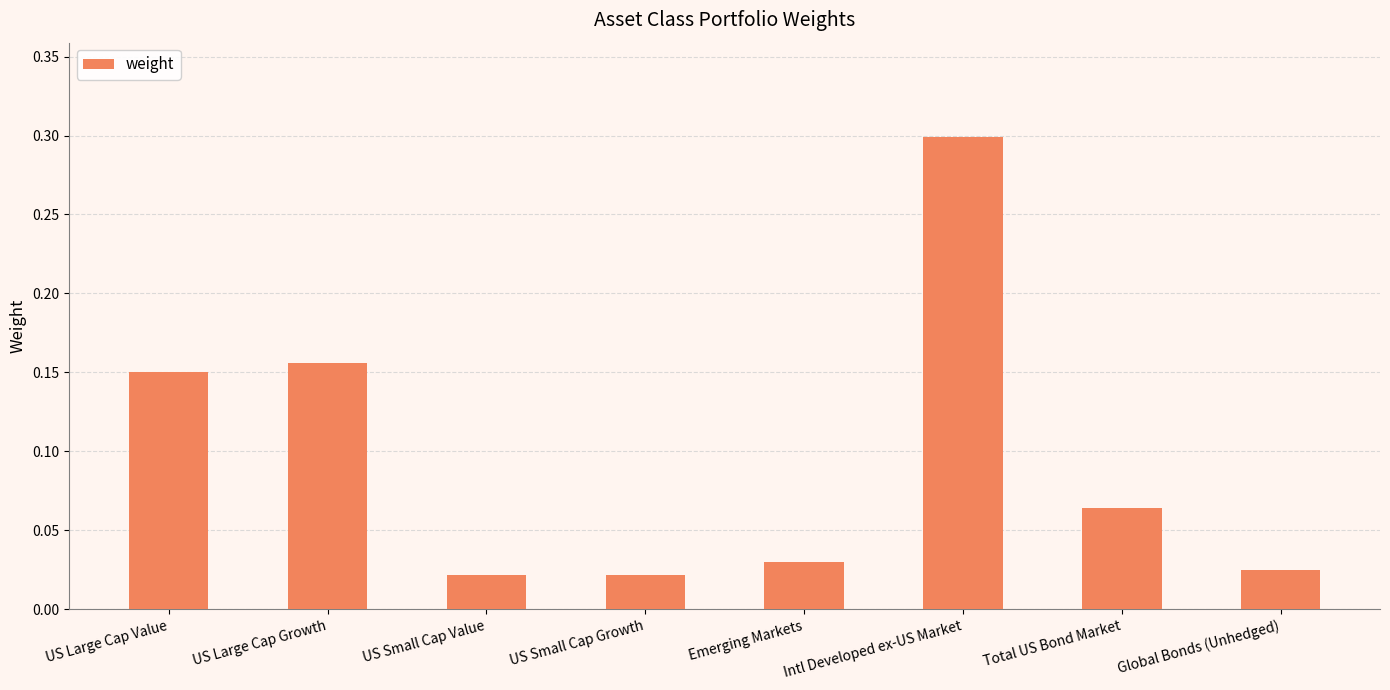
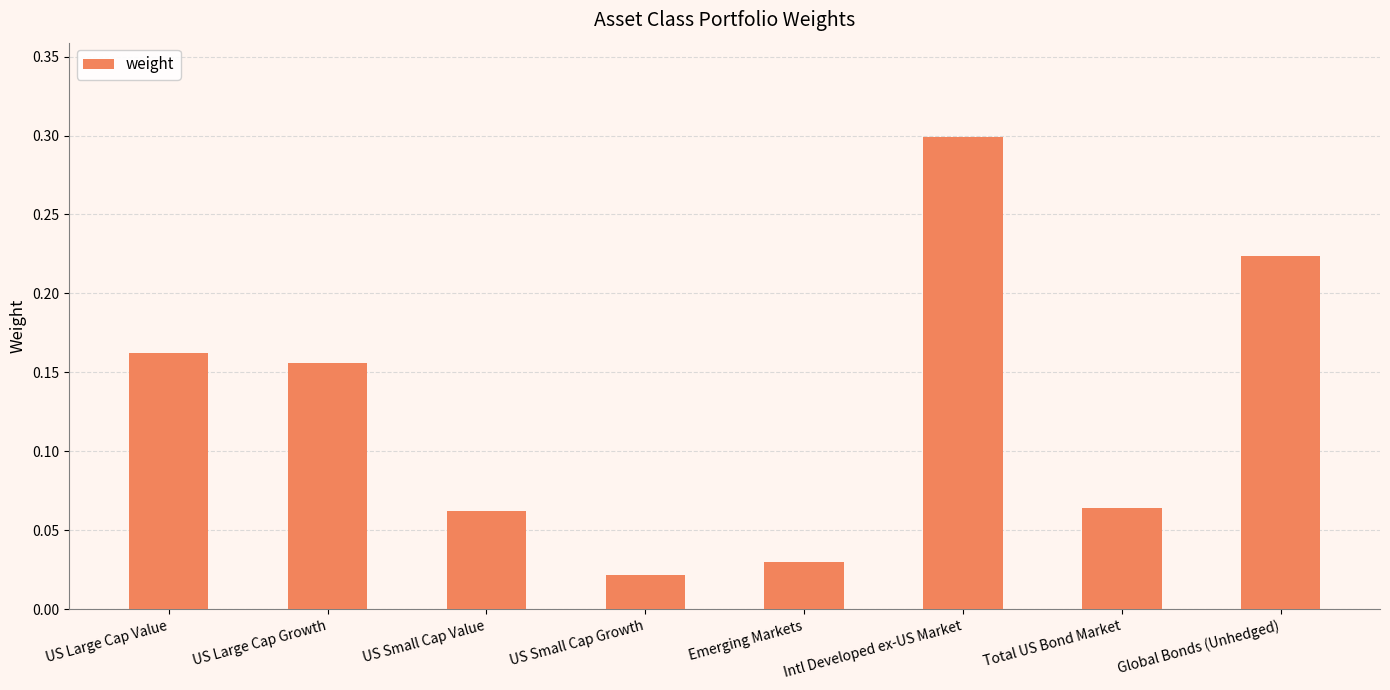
US Large Cap Value: 0.150 -> 0.162
US Small Cap Value: 0.022 -> 0.062
Global Bonds (Unhedged): 0.025 -> 0.224
